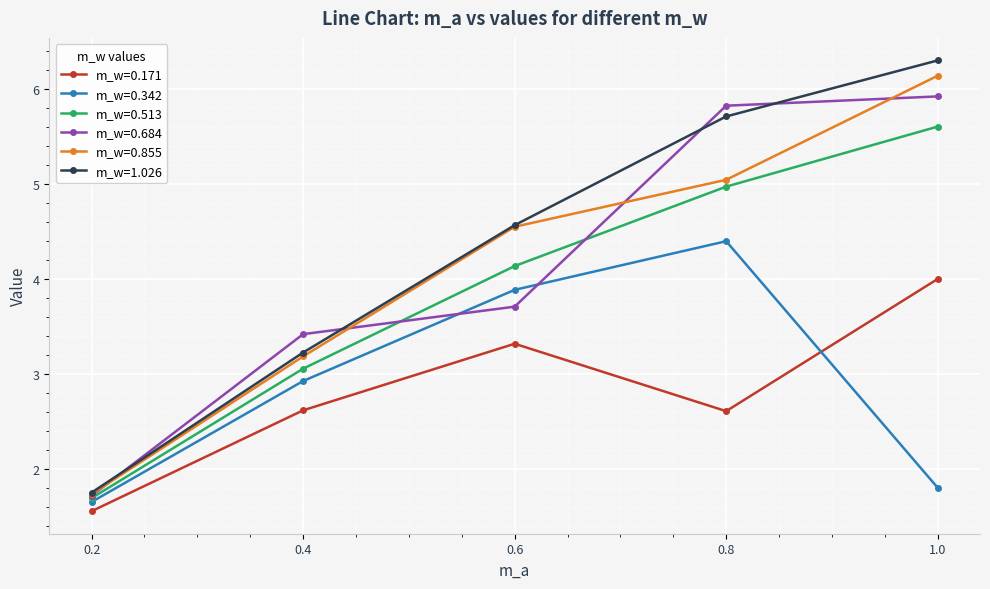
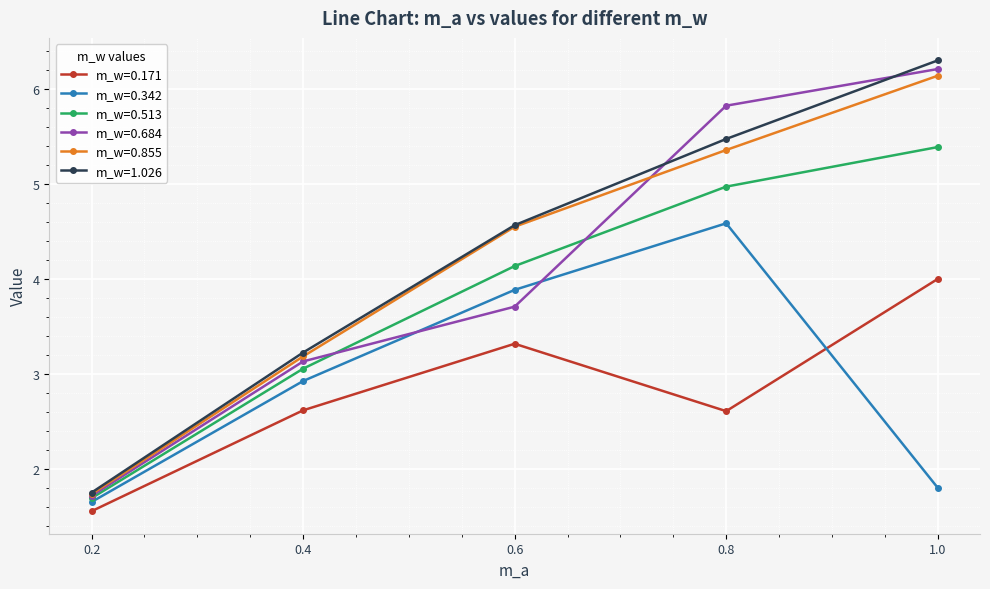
m_w=0.684, 0.4: 3.4 -> 3.1
m_w=0.342, 0.8: 4.4 -> 4.6
m_w=0.855, 0.8: 5.0 -> 5.4
m_w=1.026, 0.8: 5.7 -> 5.5
m_w=0.513, 1.0: 5.6 -> 5.4
m_w=0.684, 1.0: 5.9 -> 6.2
